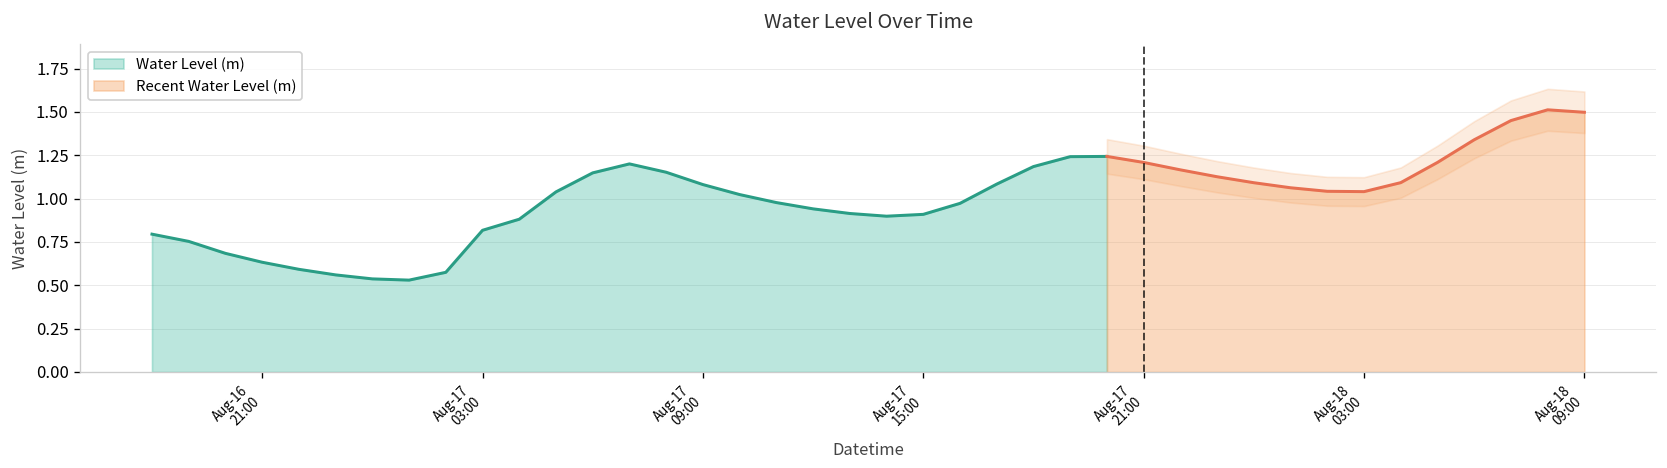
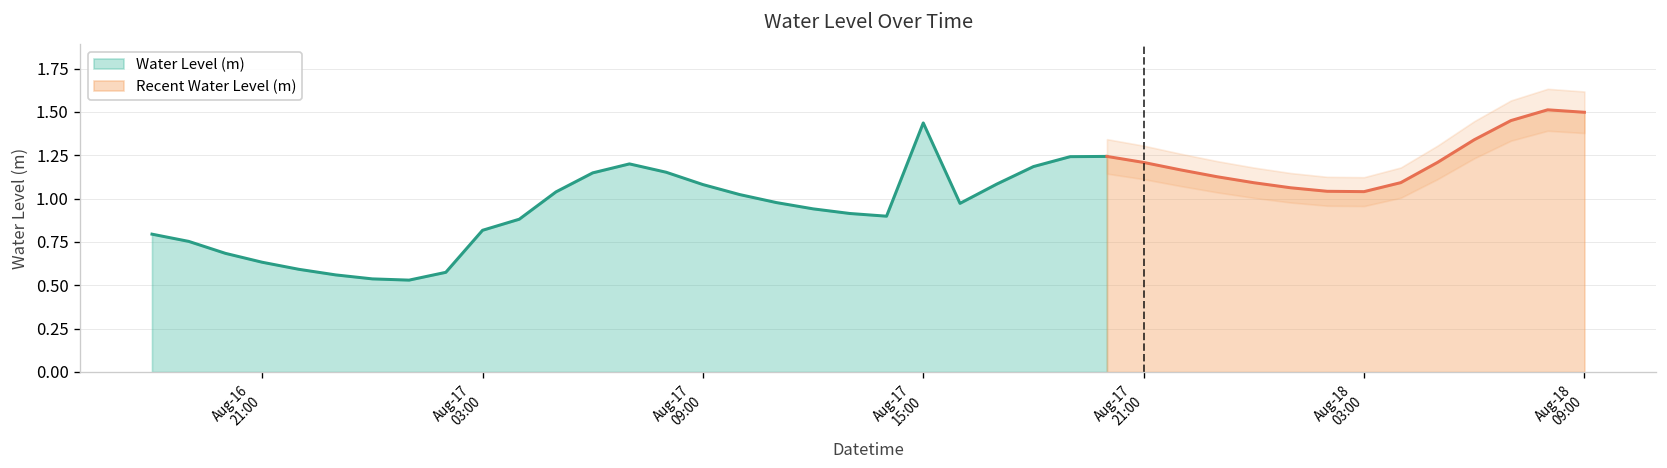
Water Level (m), Aug-17 15:00: 0.91 -> 1.44
